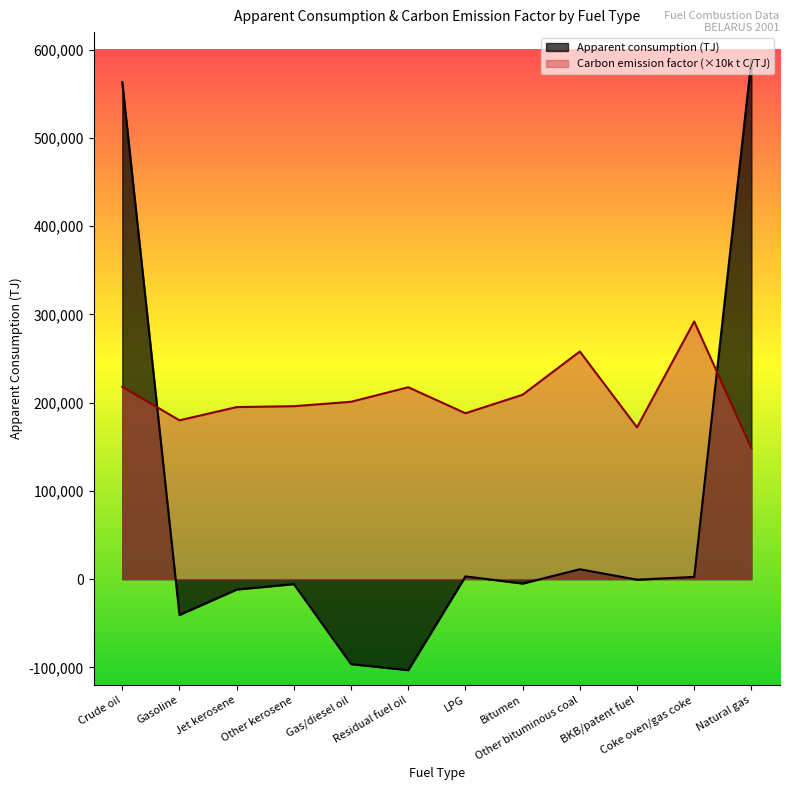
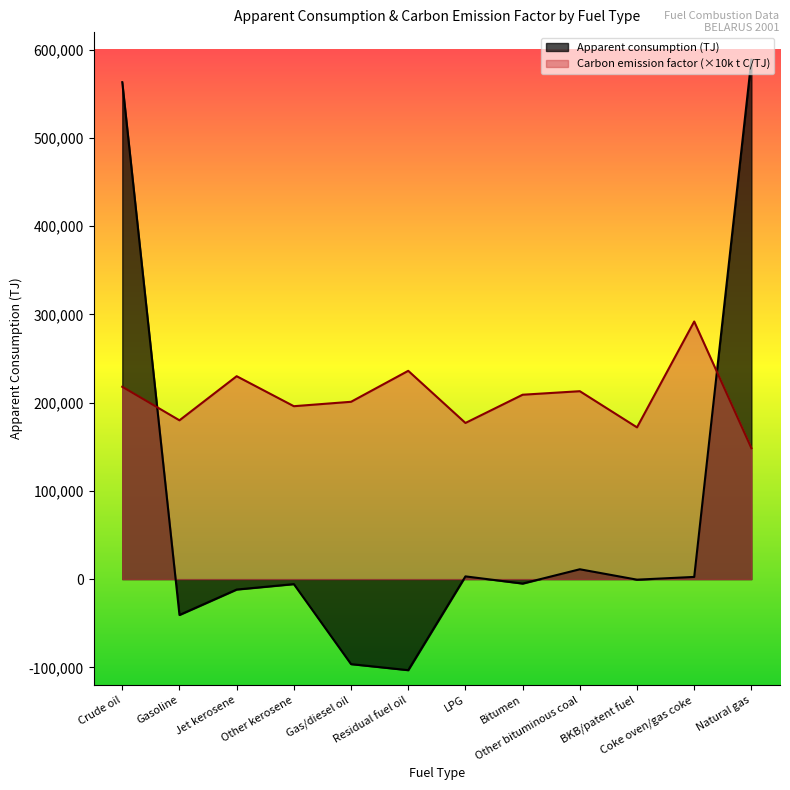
Carbon emission factor (×10k t C/TJ), Jet kerosene: 200,000 -> 230,000
Carbon emission factor (×10k t C/TJ), Residual fuel oil: 220,000 -> 240,000
Carbon emission factor (×10k t C/TJ), LPG: 190,000 -> 180,000
Carbon emission factor (×10k t C/TJ), Other bituminous coal: 260,000 -> 210,000
